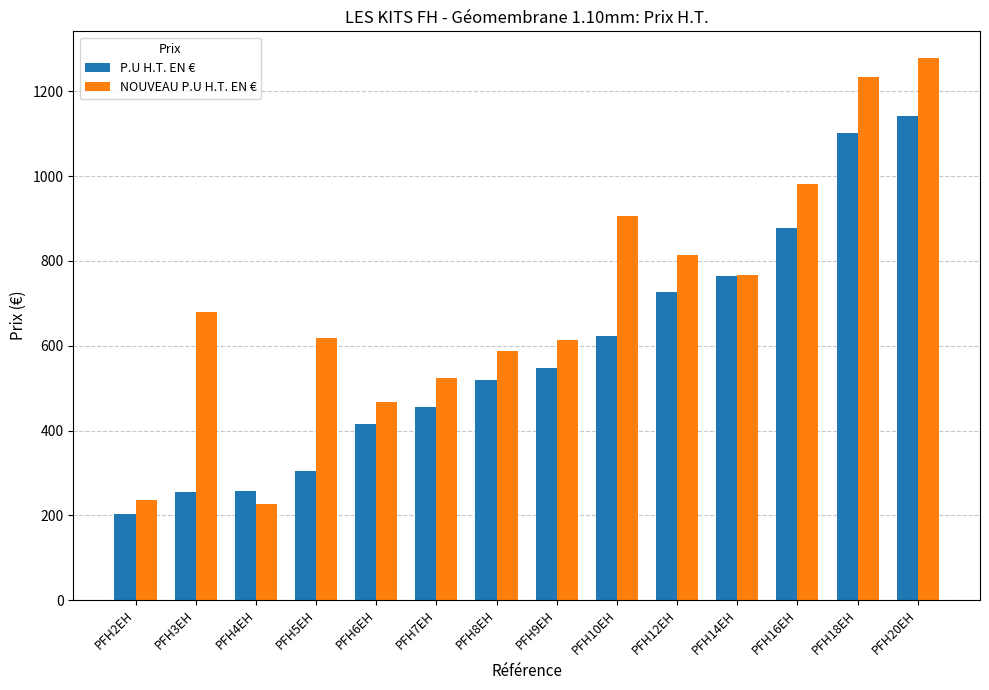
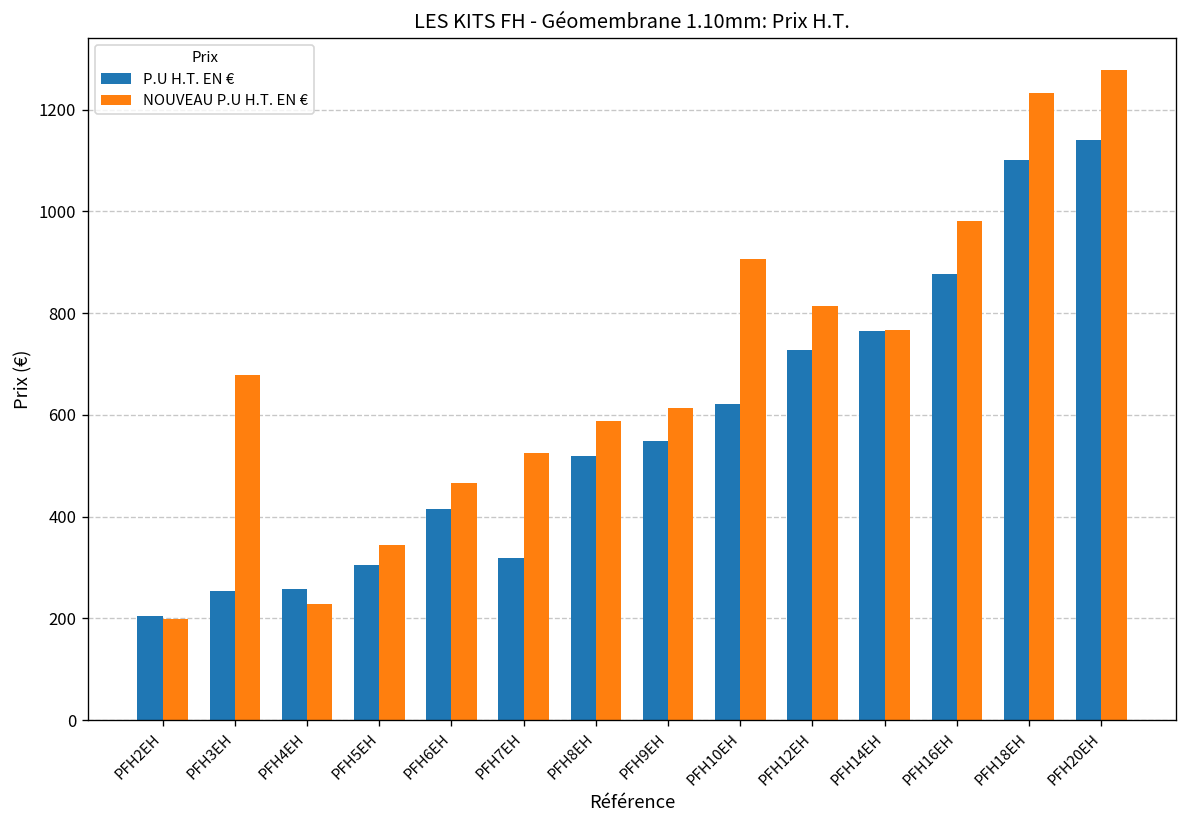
NOUVEAU P.U H.T. EN €, PFH2EH: 240 -> 200
NOUVEAU P.U H.T. EN €, PFH5EH: 620 -> 340
P.U H.T. EN €, PFH7EH: 460 -> 320
